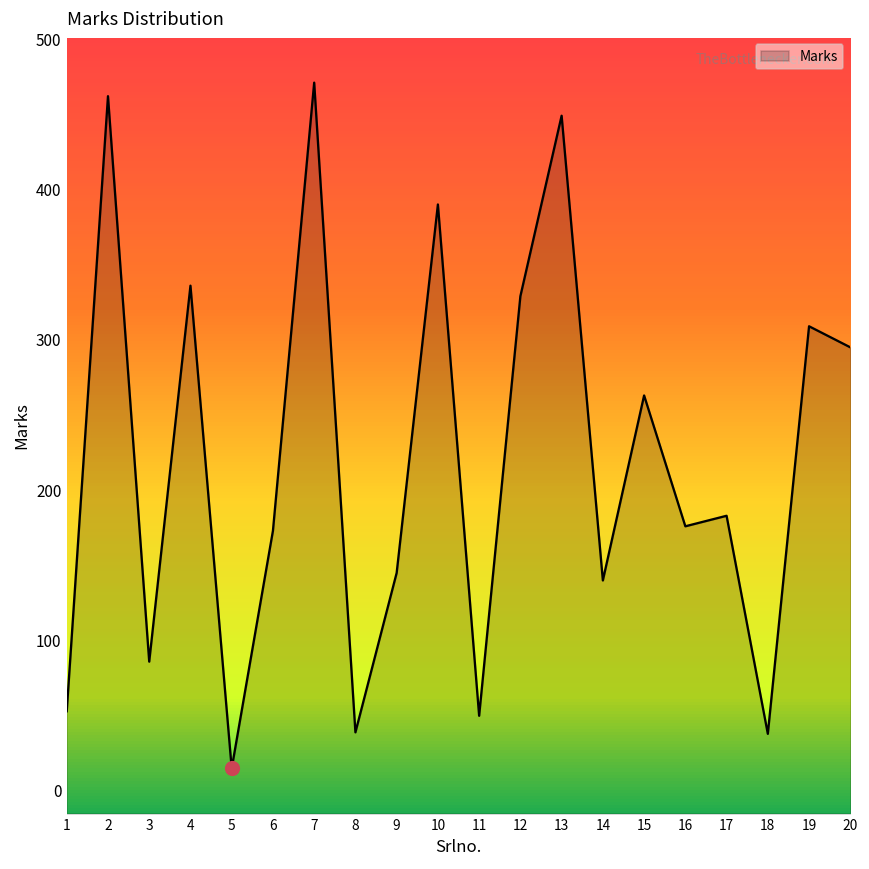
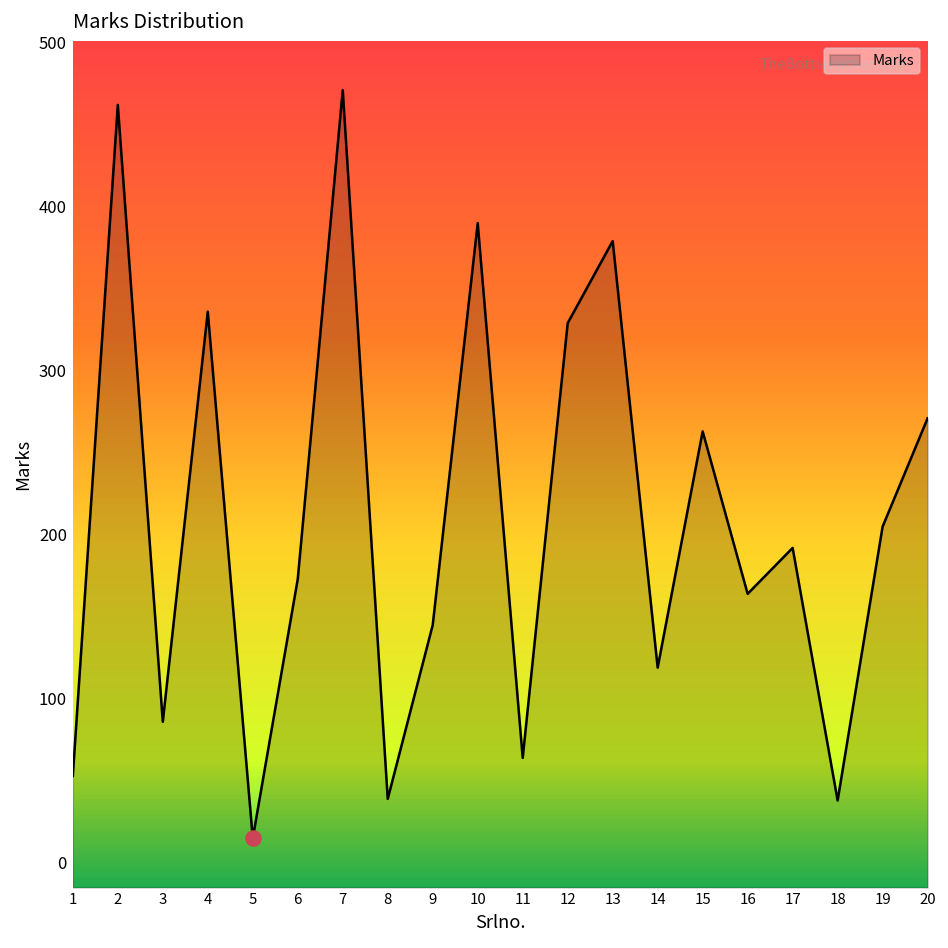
Marks, 11: 50 -> 64
Marks, 13: 449 -> 379
Marks, 14: 140 -> 119
Marks, 16: 176 -> 164
Marks, 17: 183 -> 192
Marks, 19: 309 -> 205
Marks, 20: 295 -> 271
